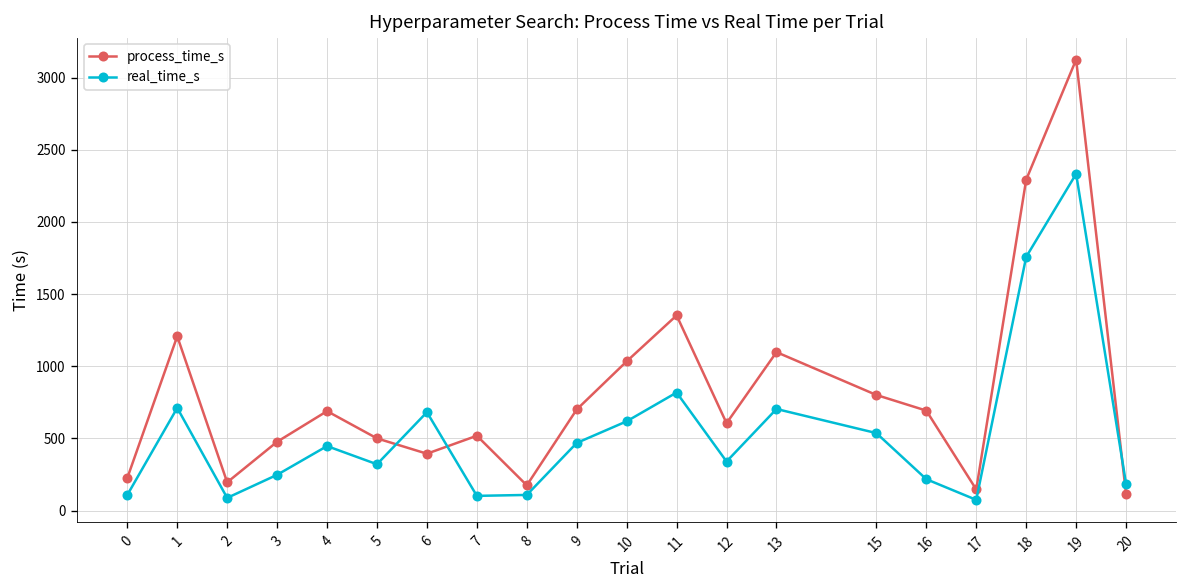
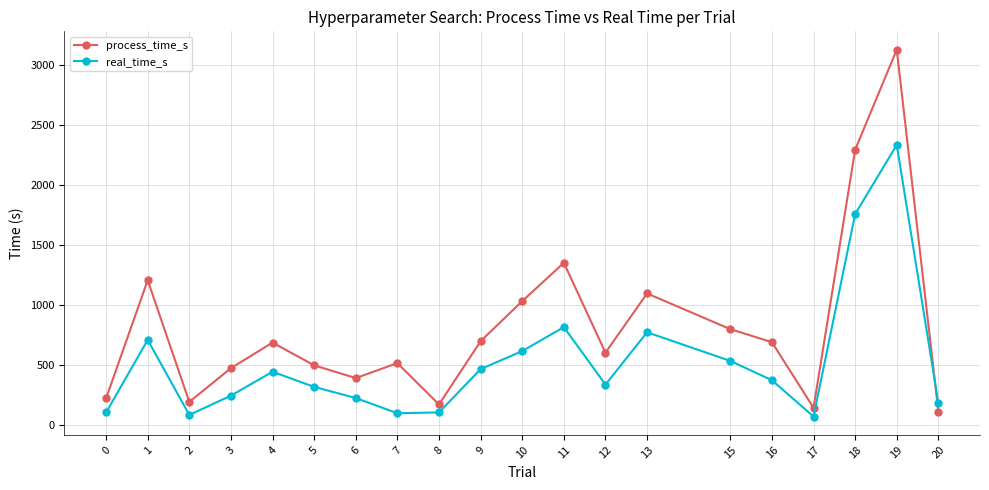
real_time_s, 6: 680 -> 230
real_time_s, 13: 700 -> 770
real_time_s, 16: 220 -> 380
